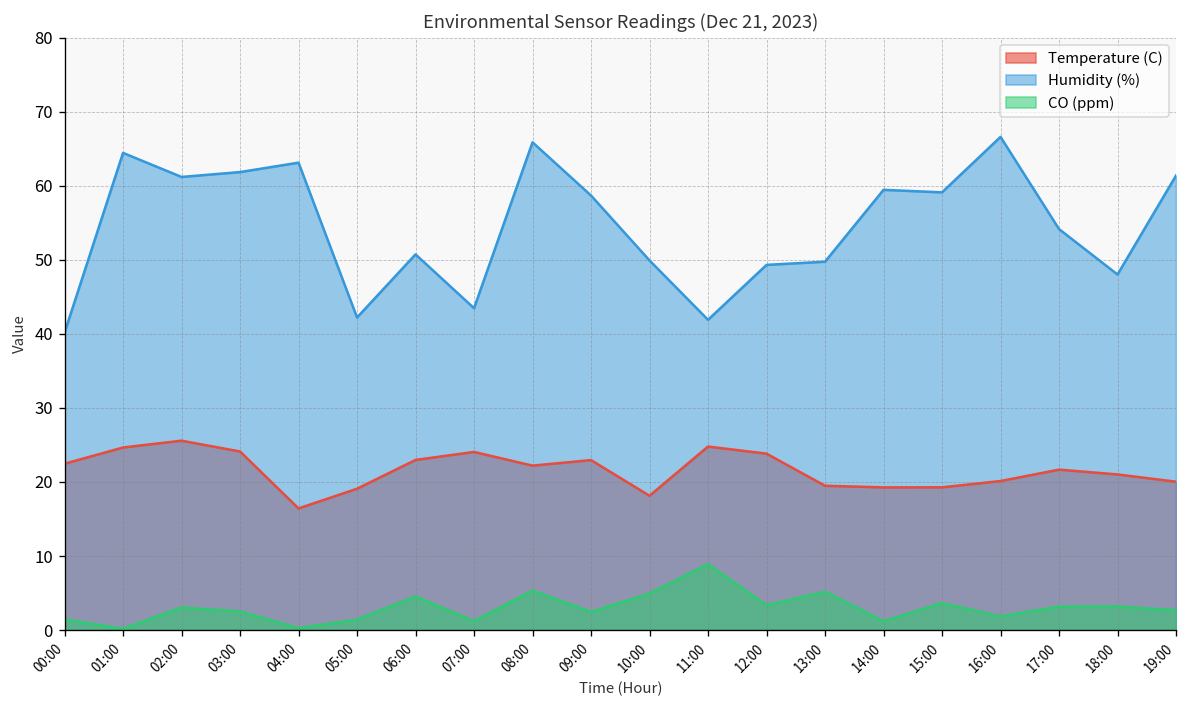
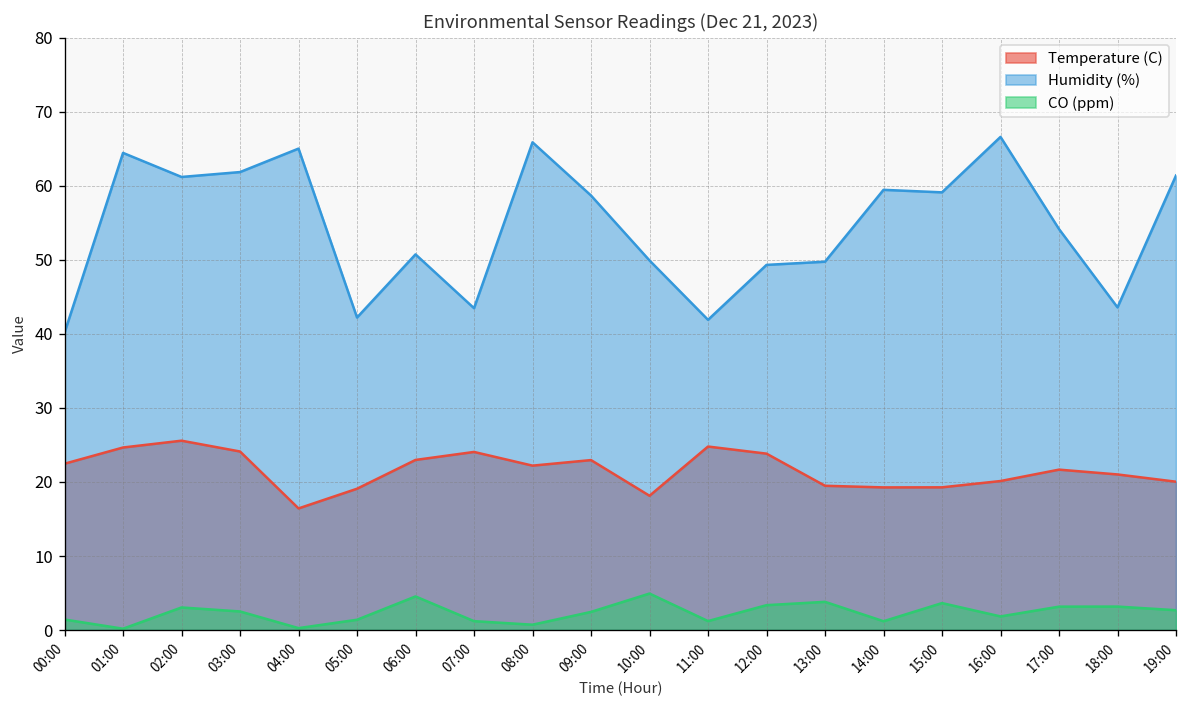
Humidity (%), 04:00: 63 -> 65
CO (ppm), 08:00: 5 -> 1
CO (ppm), 11:00: 9 -> 1
CO (ppm), 13:00: 5 -> 4
Humidity (%), 18:00: 48 -> 44
